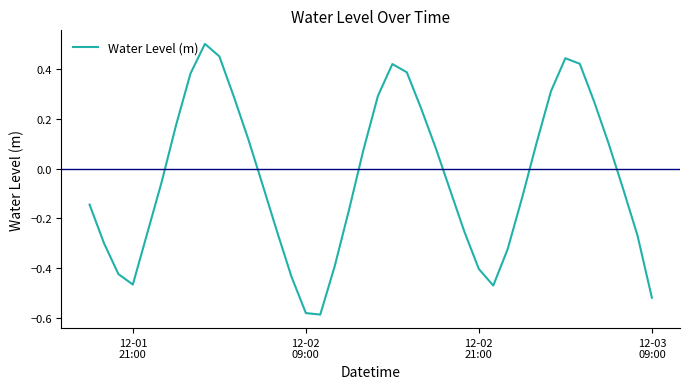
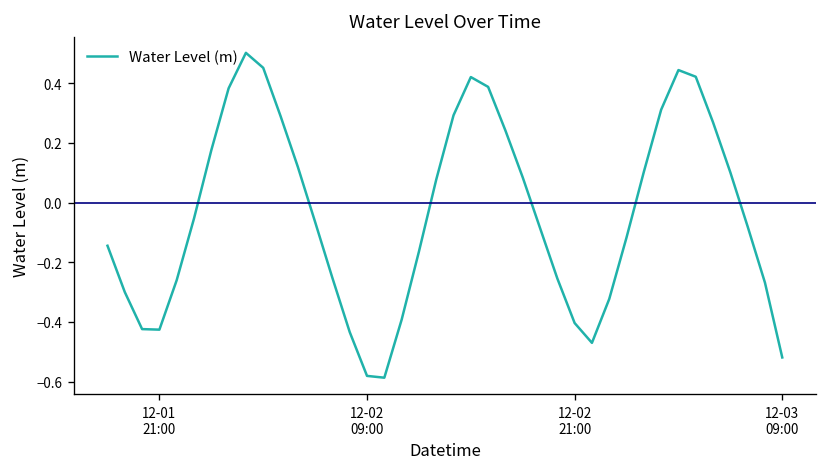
12-01 21:00: -0.47 -> -0.43
